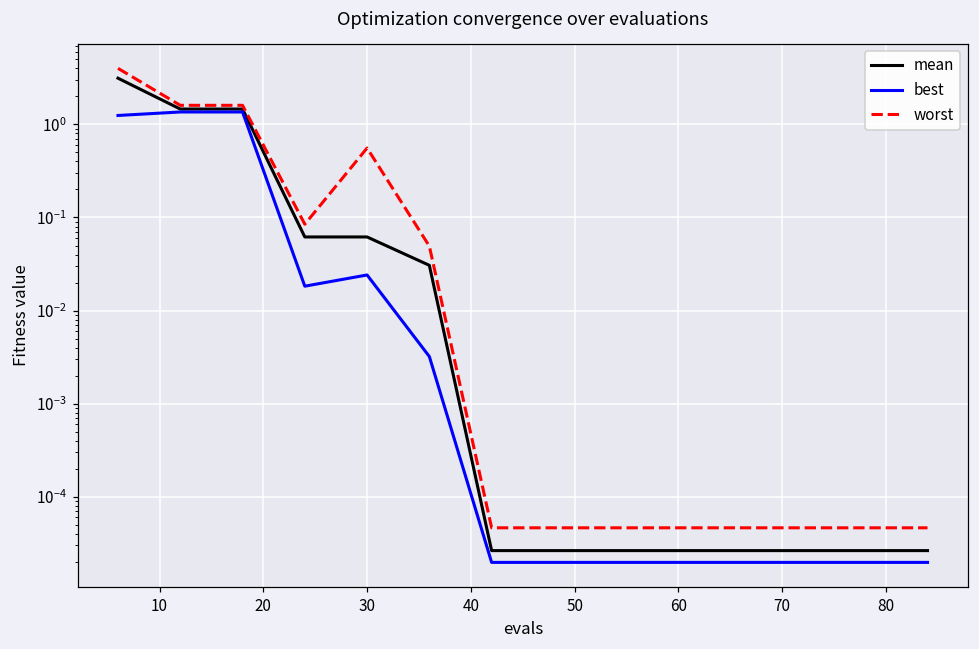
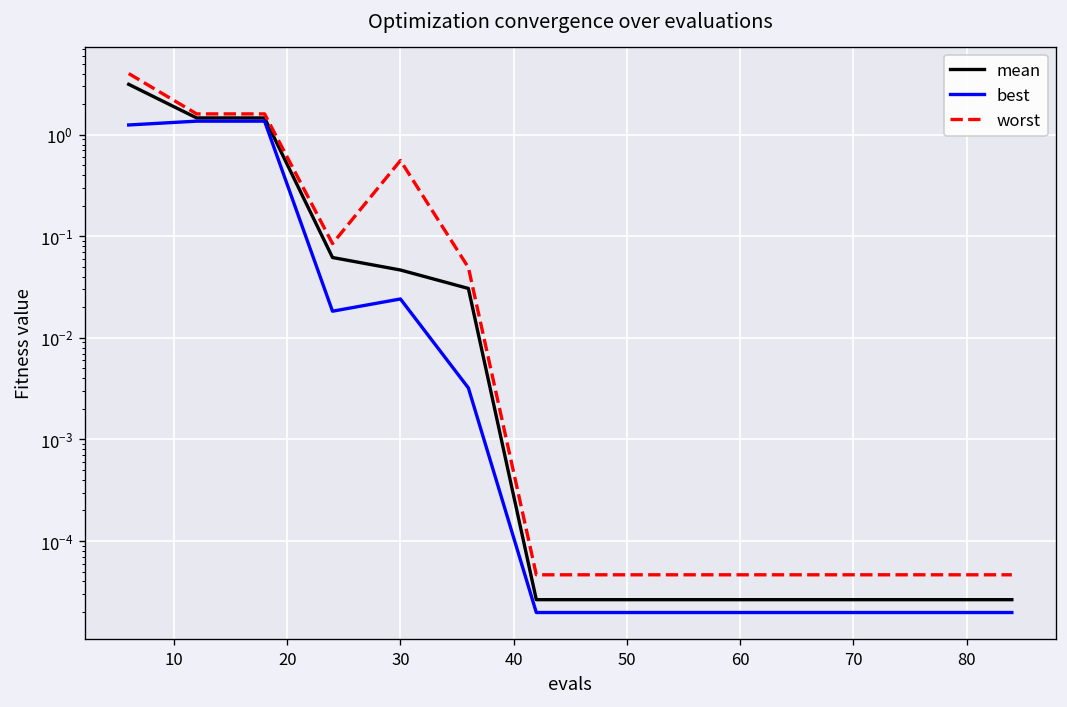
mean, 30: 0.06 -> 0.05
